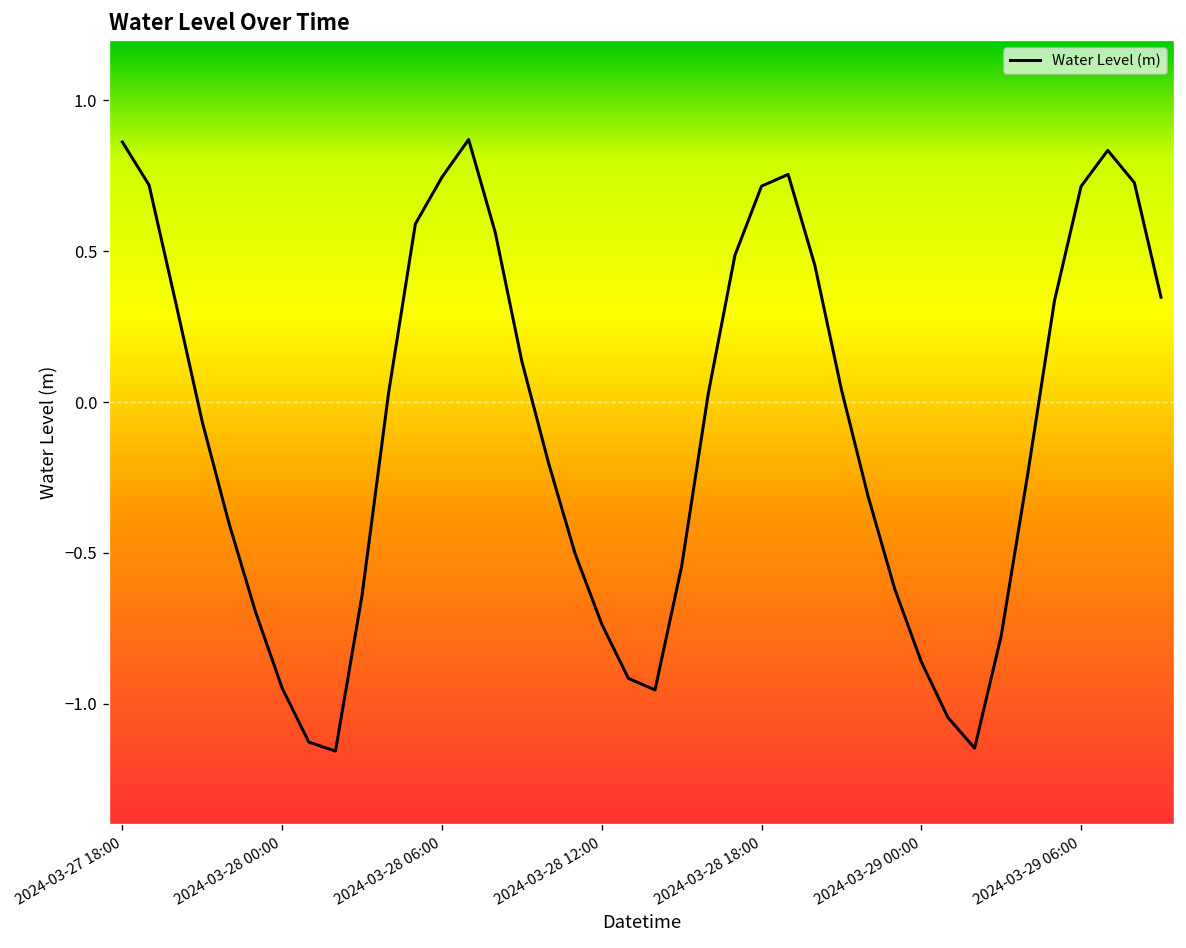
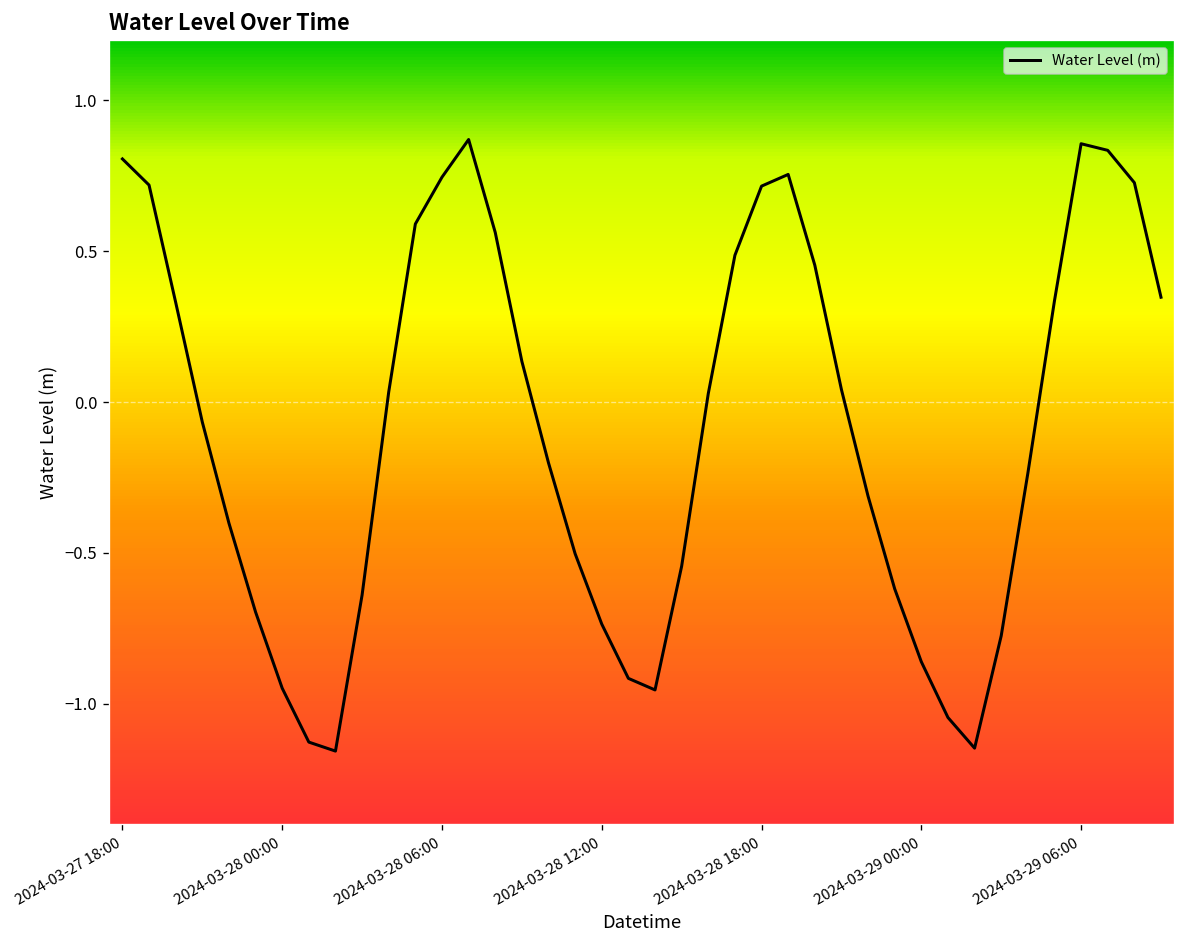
2024-03-27 18:00: 0.86 -> 0.81
2024-03-29 06:00: 0.72 -> 0.86
